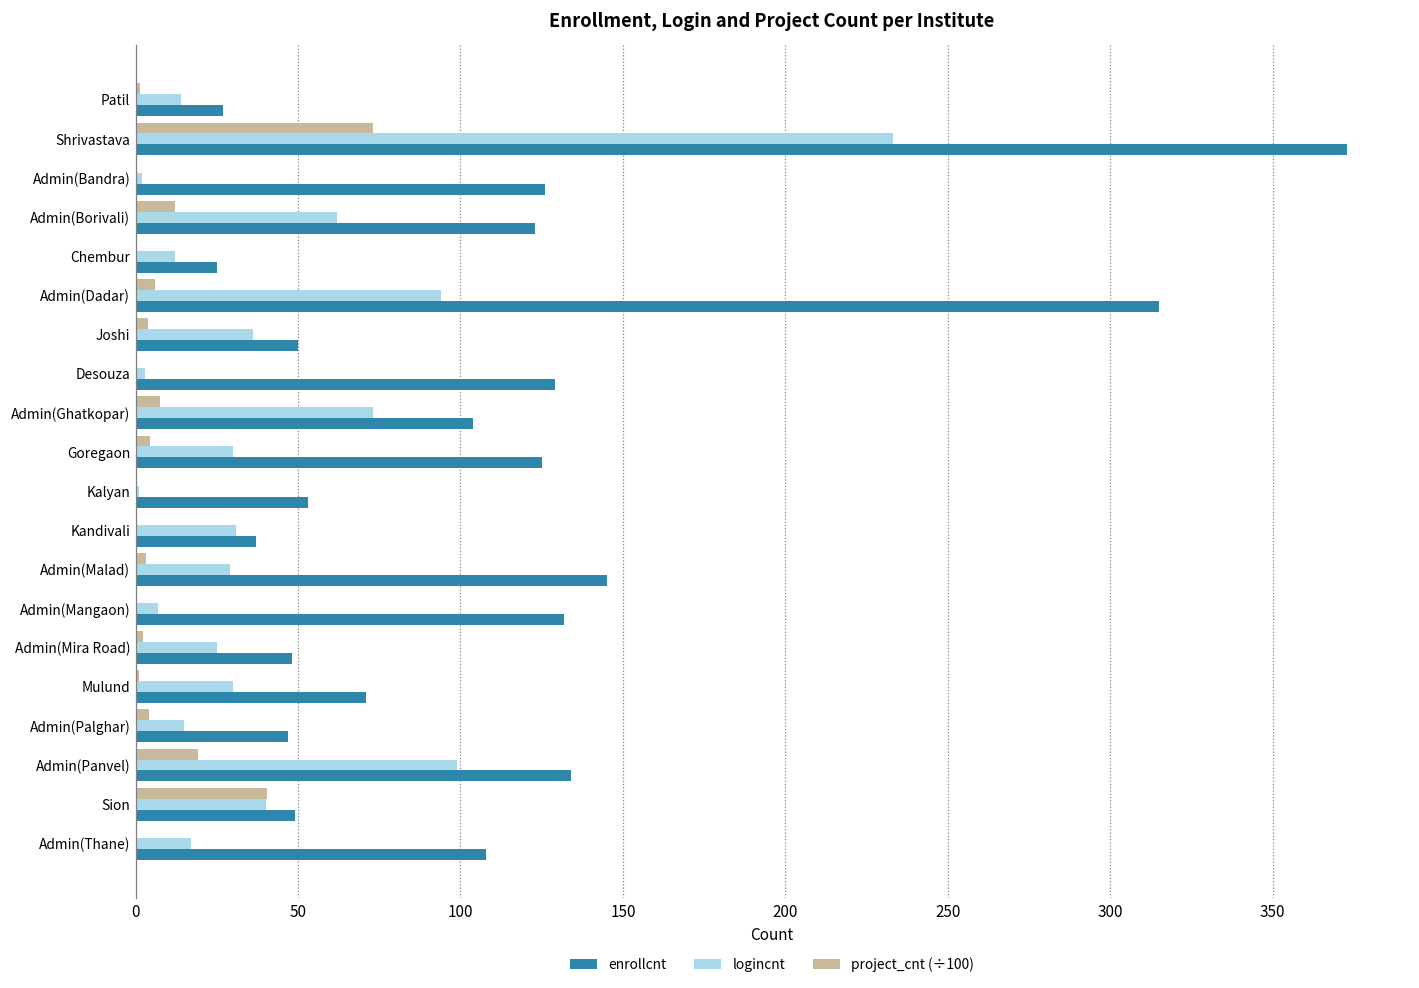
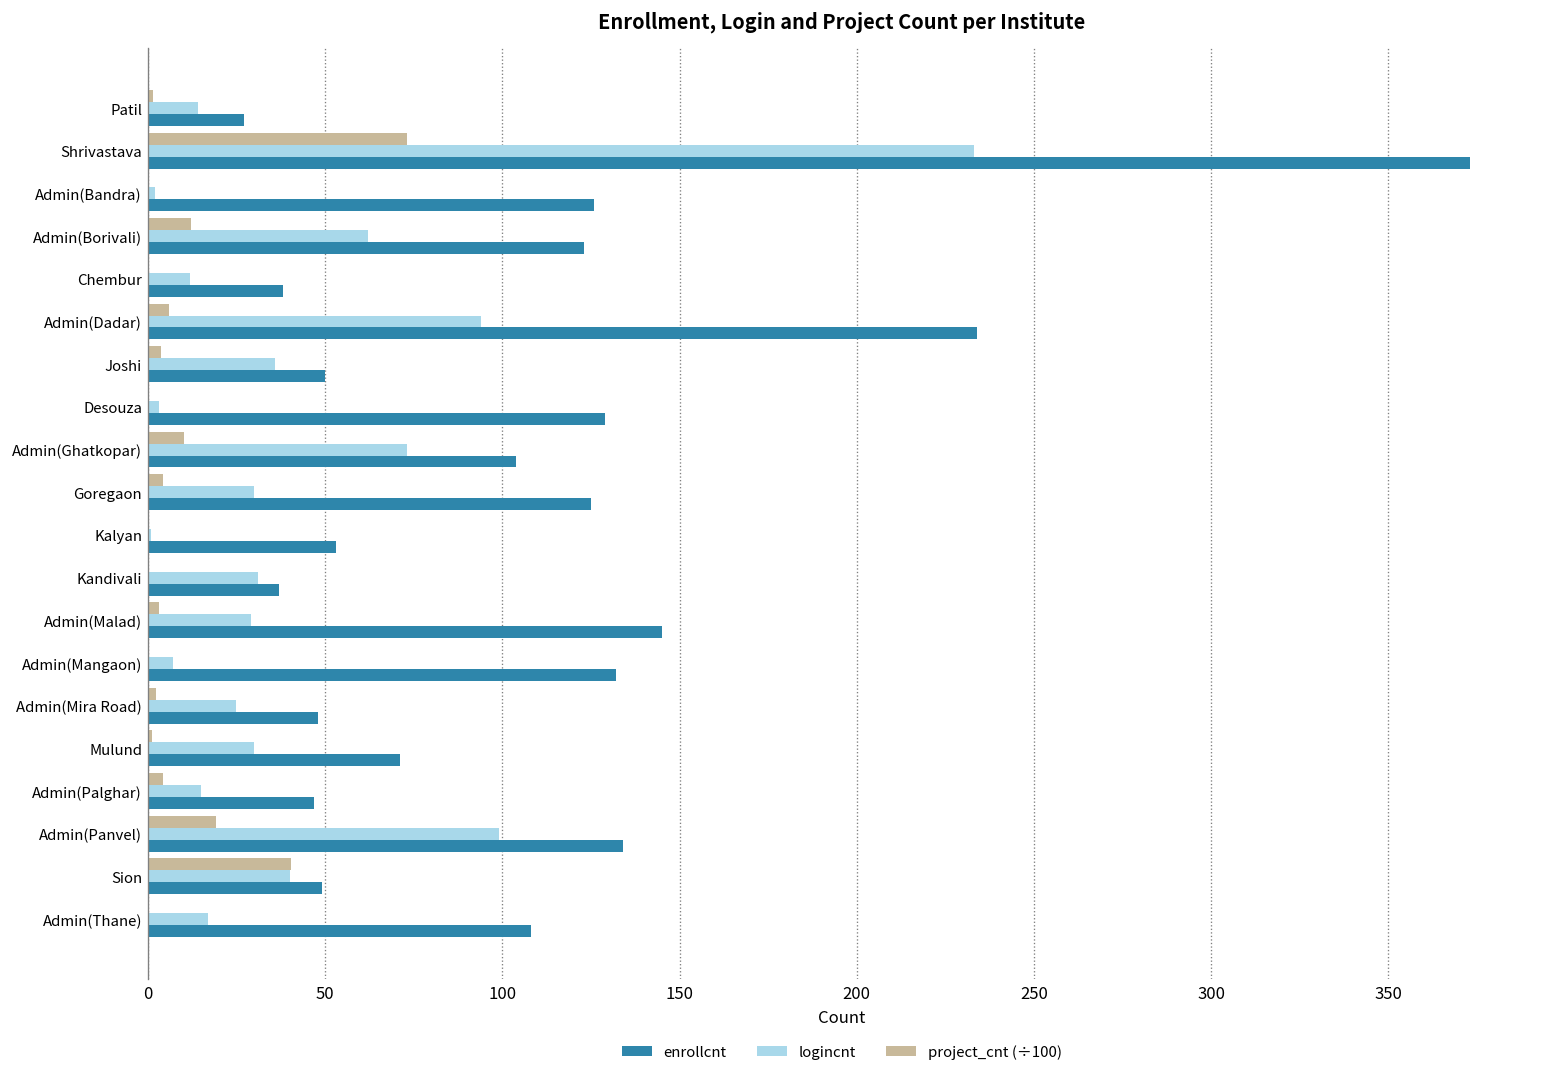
enrollcnt, Chembur: 25 -> 38
enrollcnt, Admin(Dadar): 315 -> 234
project_cnt (÷100), Admin(Ghatkopar): 7 -> 10
